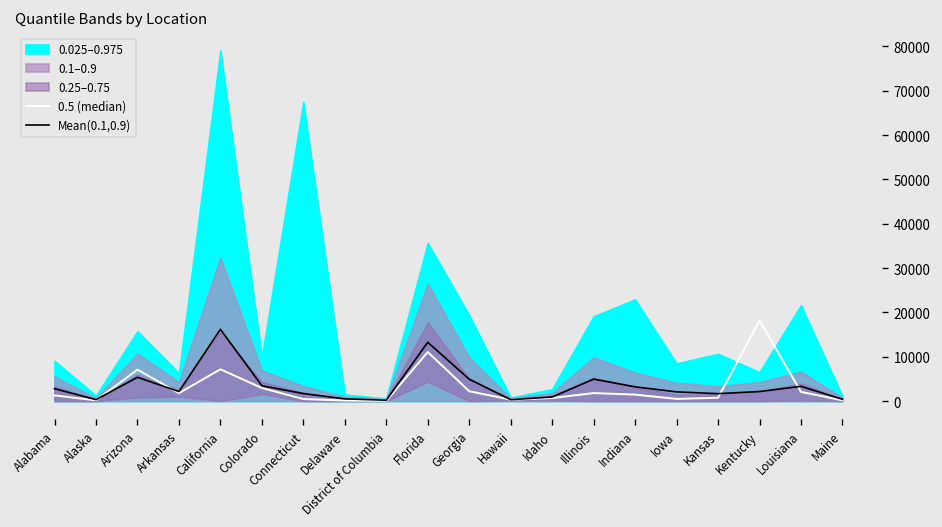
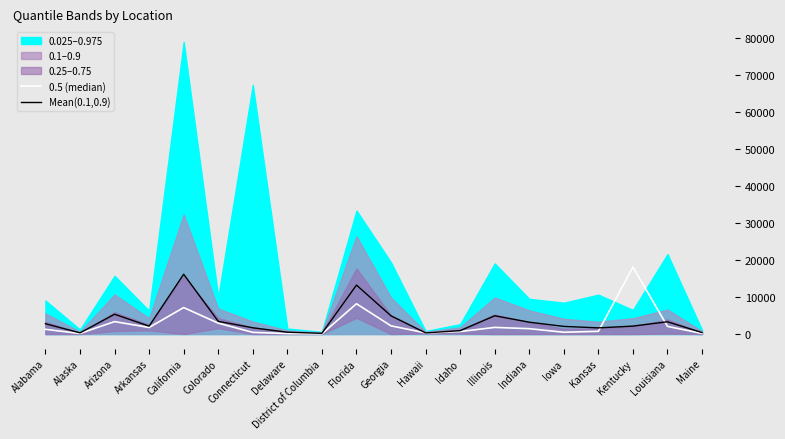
0.5 (median), Arizona: 7000 -> 3000
0.5 (median), Florida: 11000 -> 8000
0.025–0.975, Florida: 36000 -> 33000
0.025–0.975, Indiana: 23000 -> 10000
